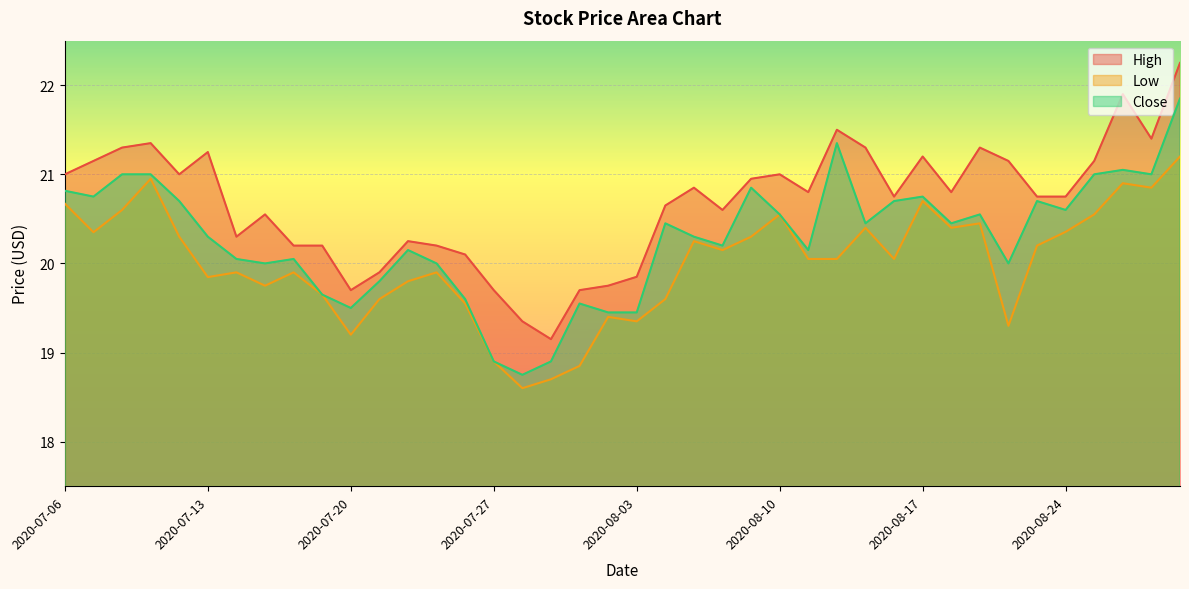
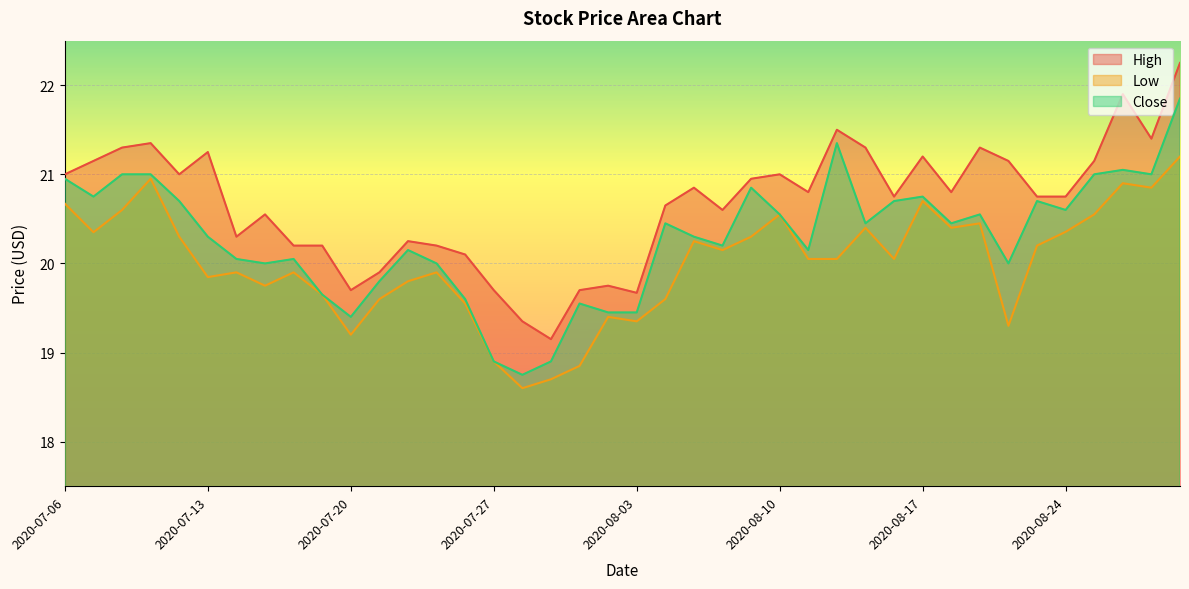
Close, 2020-07-06: 20.8 -> 21.0
Close, 2020-07-20: 19.5 -> 19.4
High, 2020-08-03: 19.9 -> 19.7
